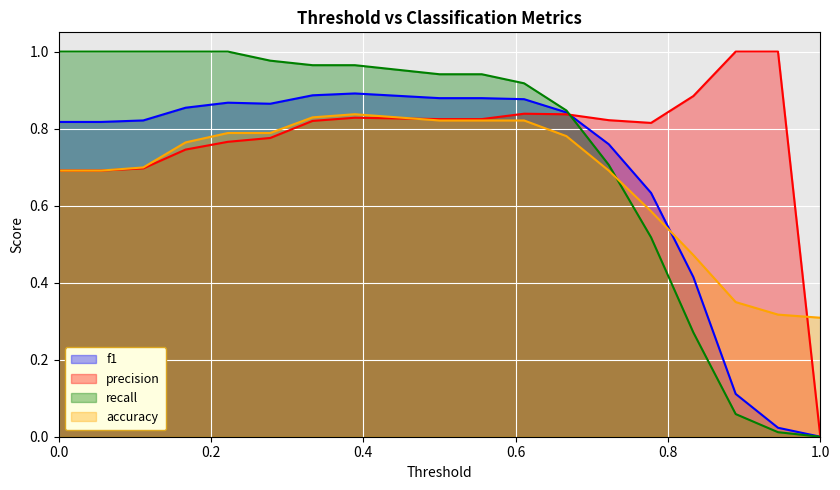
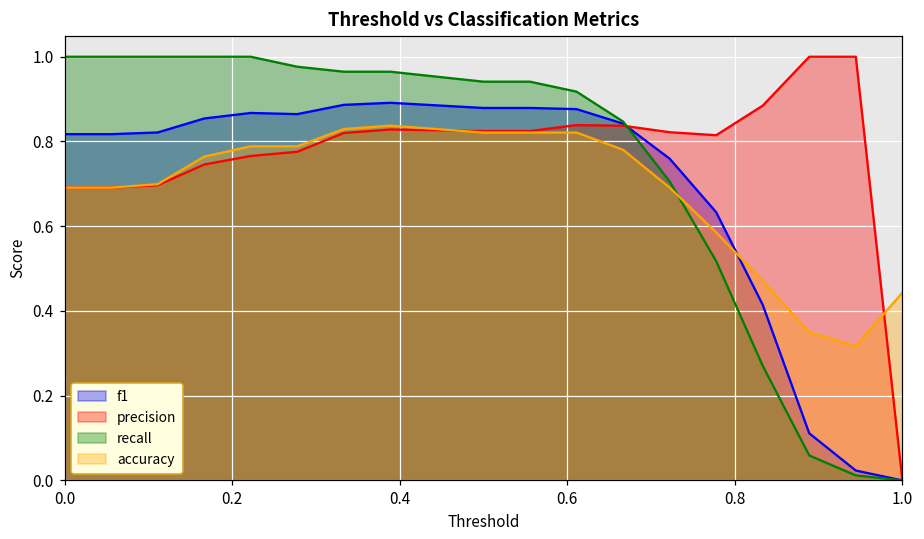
accuracy, 1.0: 0.31 -> 0.44
